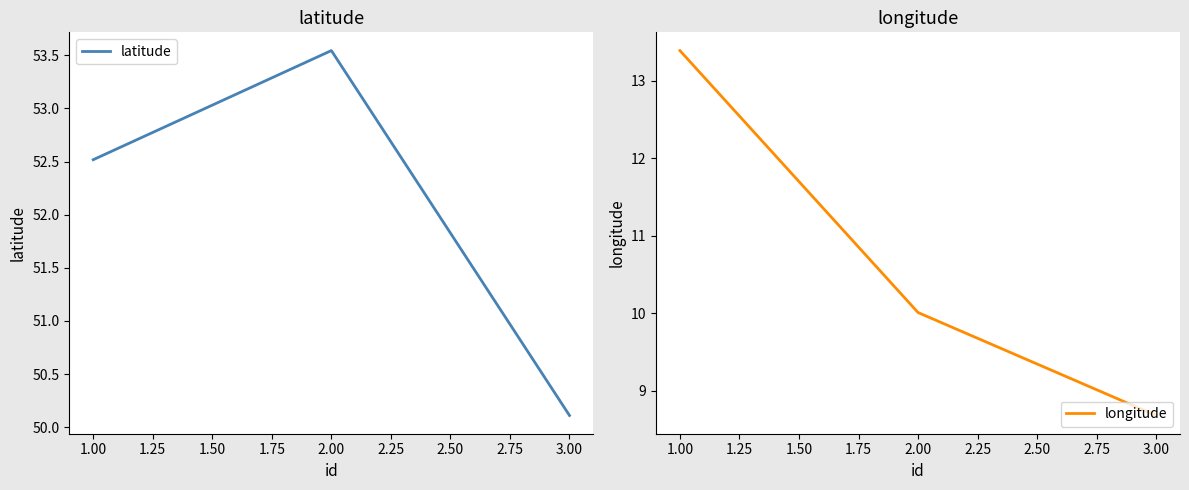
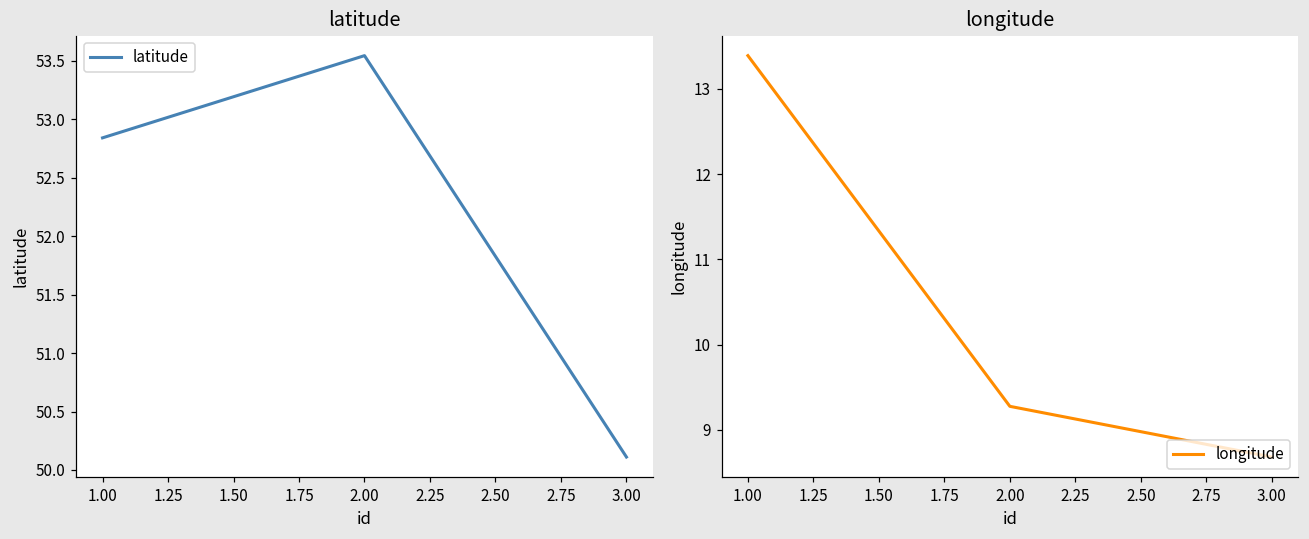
latitude, 1.00: 52.52 -> 52.84
longitude, 2.00: 10.0 -> 9.3
